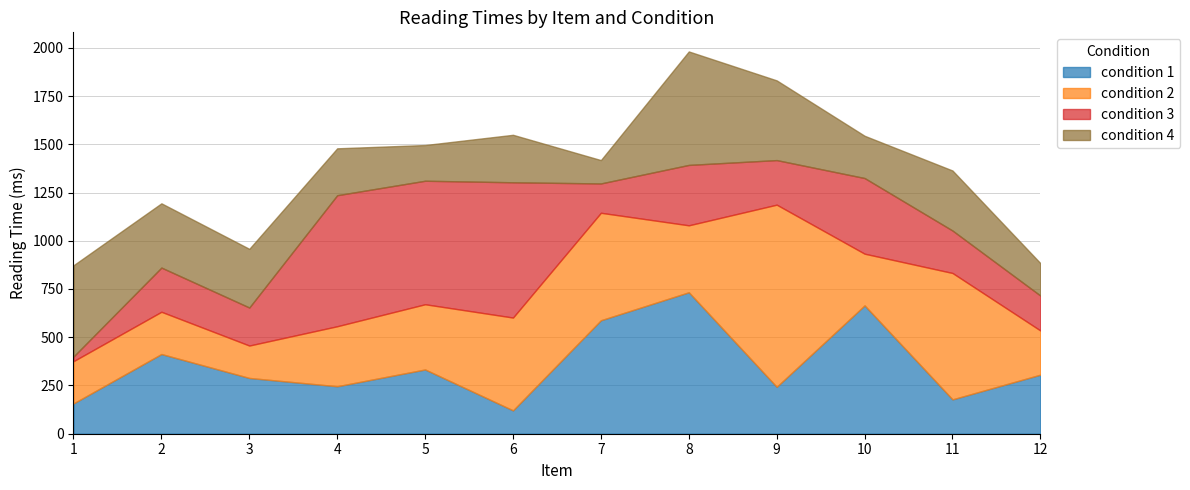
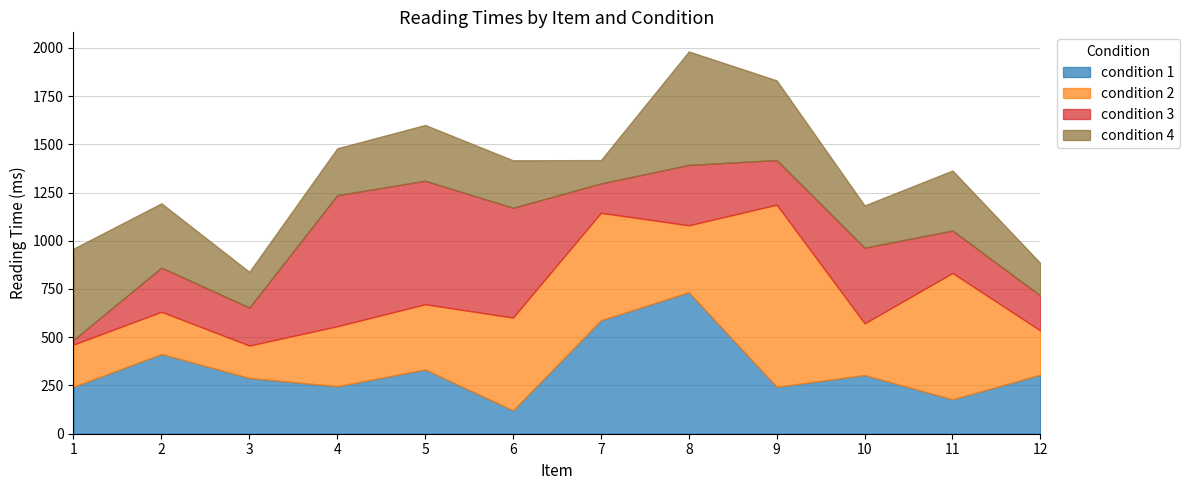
condition 1, 1: 160 -> 240
condition 4, 3: 300 -> 190
condition 4, 5: 190 -> 290
condition 3, 6: 700 -> 570
condition 1, 10: 670 -> 300
